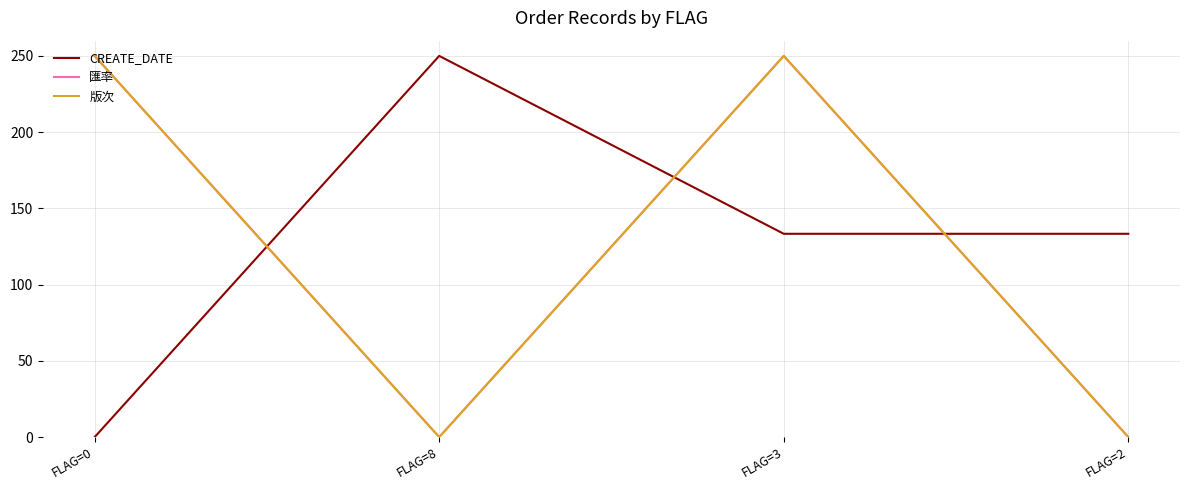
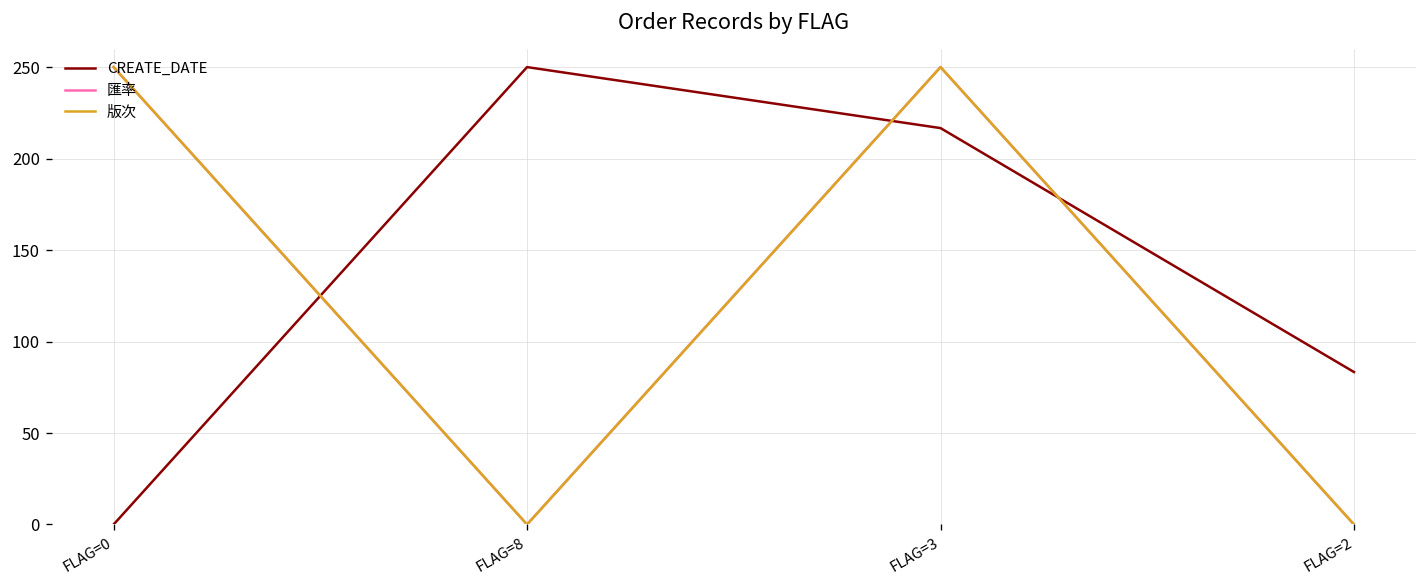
CREATE_DATE, FLAG=3: 133 -> 217
CREATE_DATE, FLAG=2: 133 -> 83
